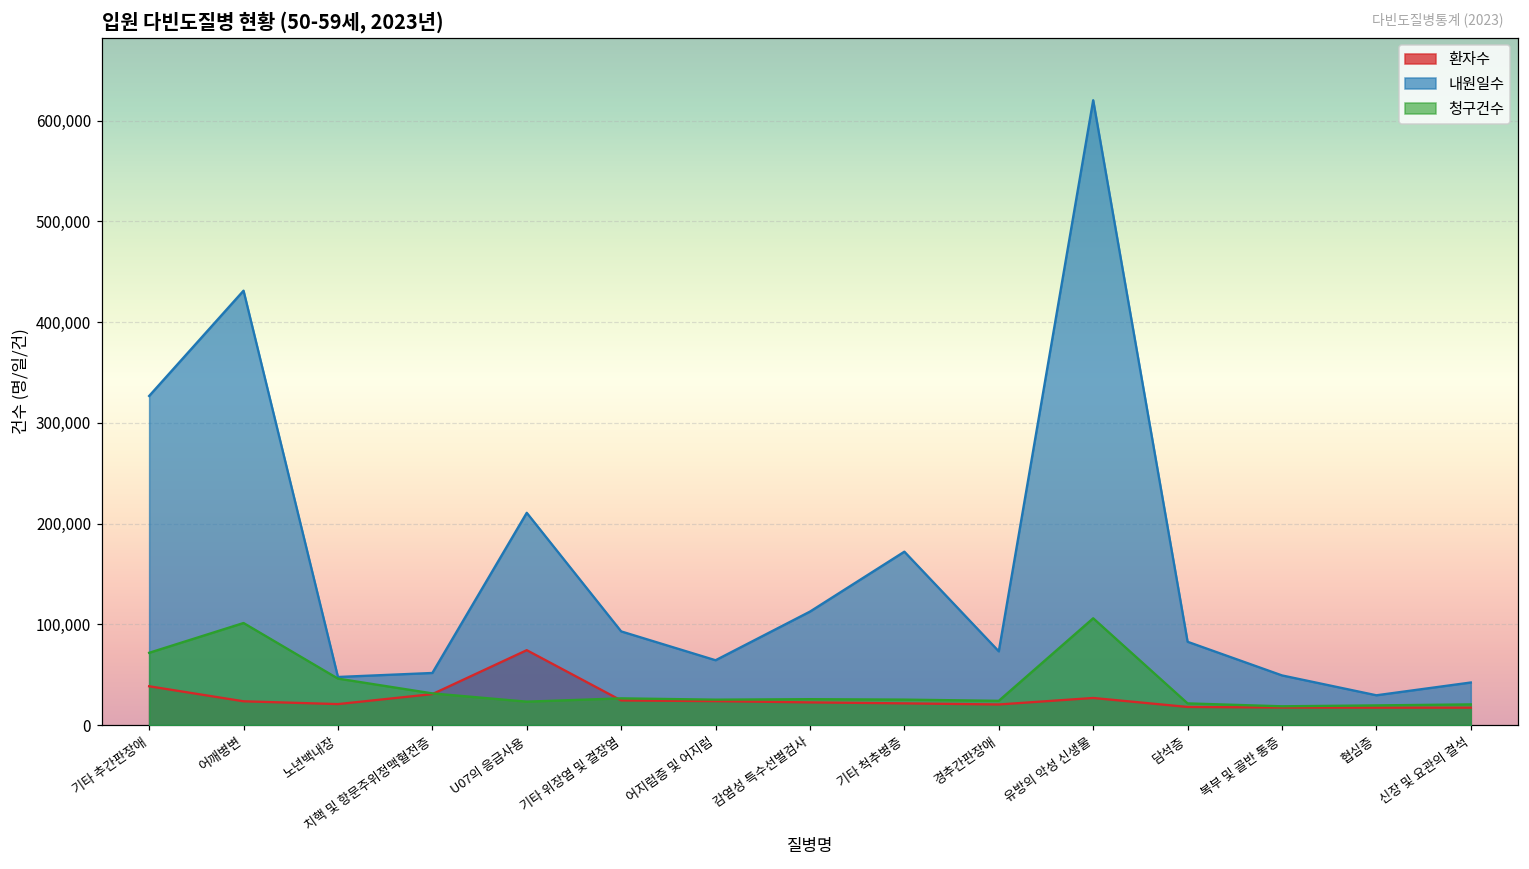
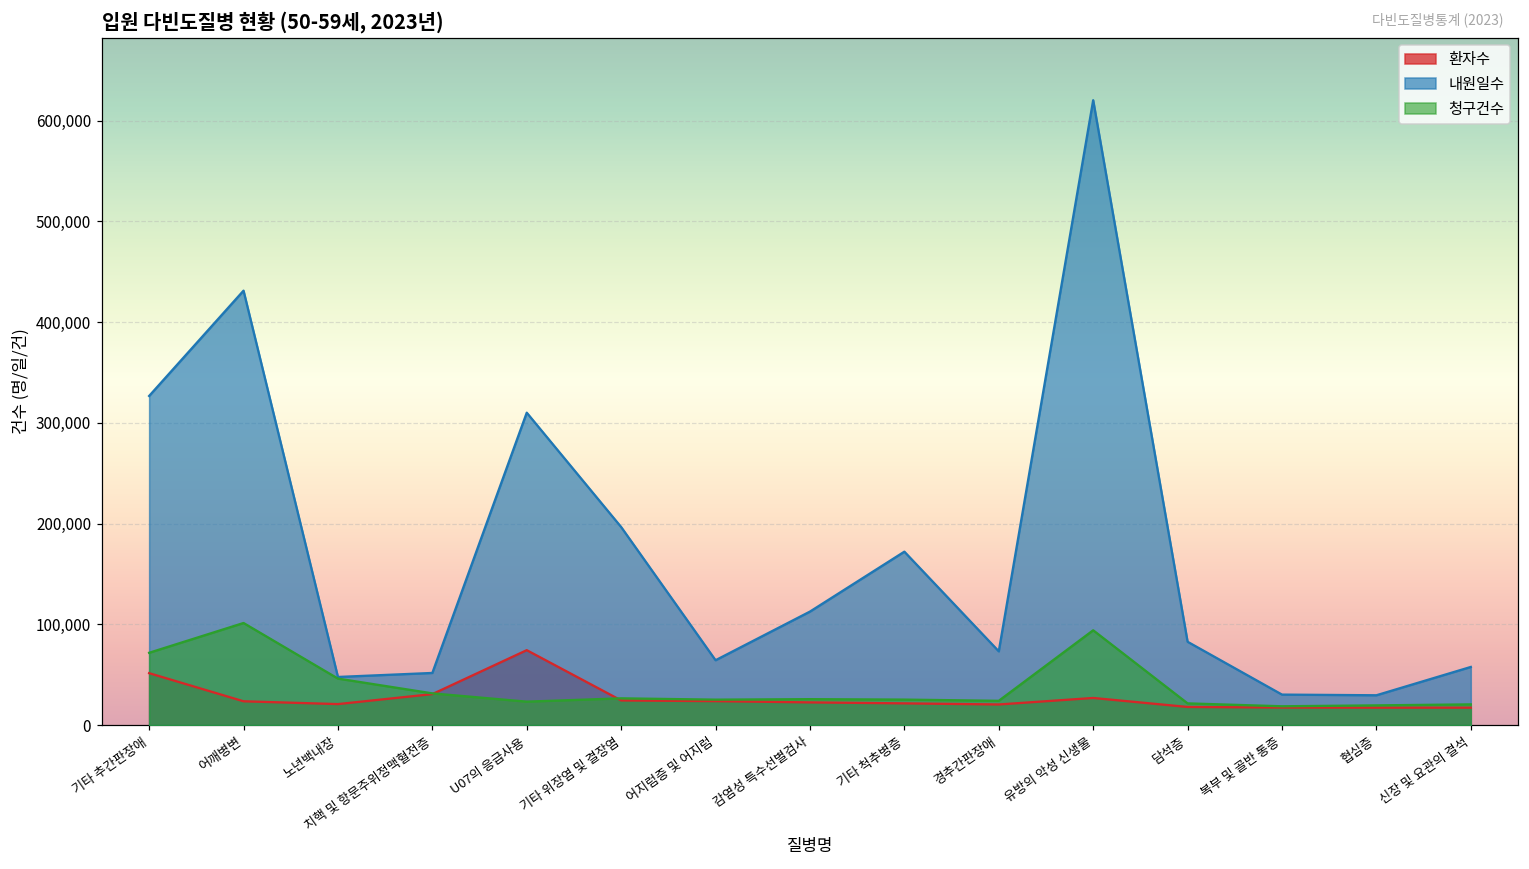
환자수, 기타 추간판장애: 40,000 -> 50,000
내원일수, U07의 응급사용: 210,000 -> 310,000
내원일수, 기타 위장염 및 결장염: 90,000 -> 200,000
청구건수, 유방의 악성 신생물: 110,000 -> 90,000
내원일수, 복부 및 골반 통증: 50,000 -> 30,000
내원일수, 신장 및 요관의 결석: 40,000 -> 60,000
